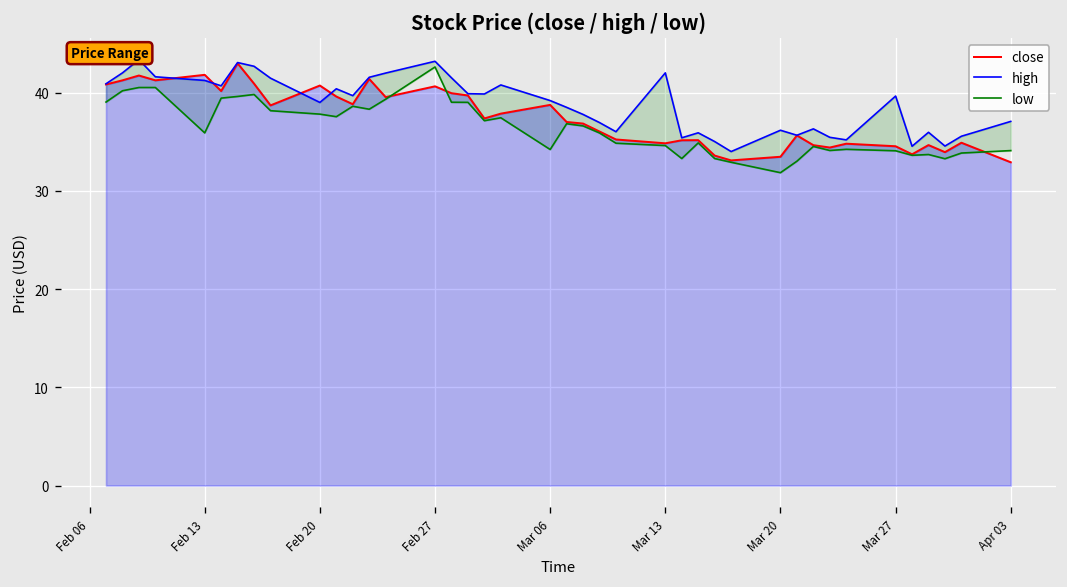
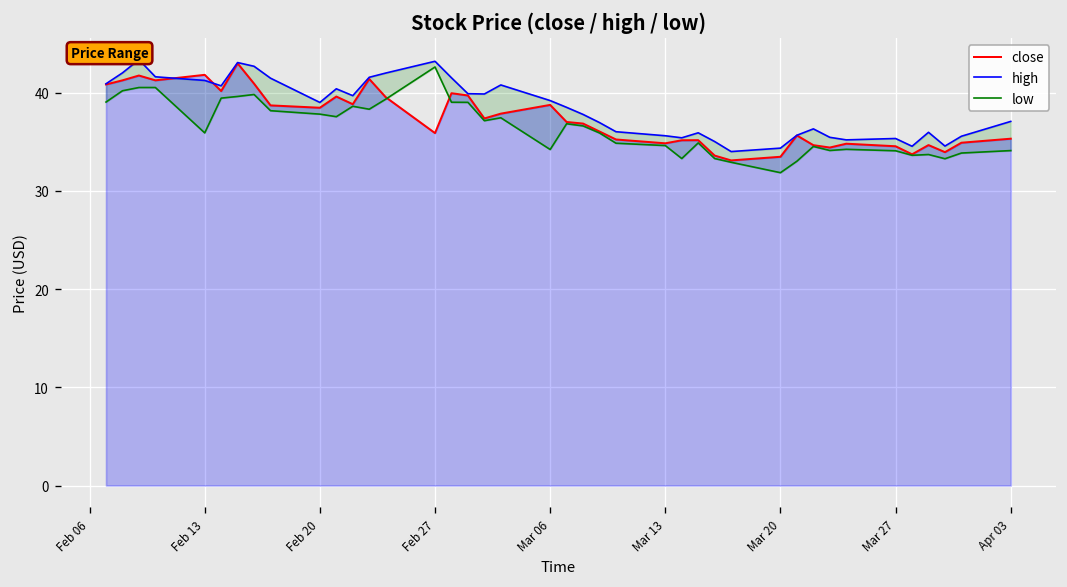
close, Feb 20: 41 -> 38
close, Feb 27: 41 -> 36
high, Mar 13: 42 -> 36
high, Mar 20: 36 -> 34
high, Mar 27: 40 -> 35
close, Apr 03: 33 -> 35
